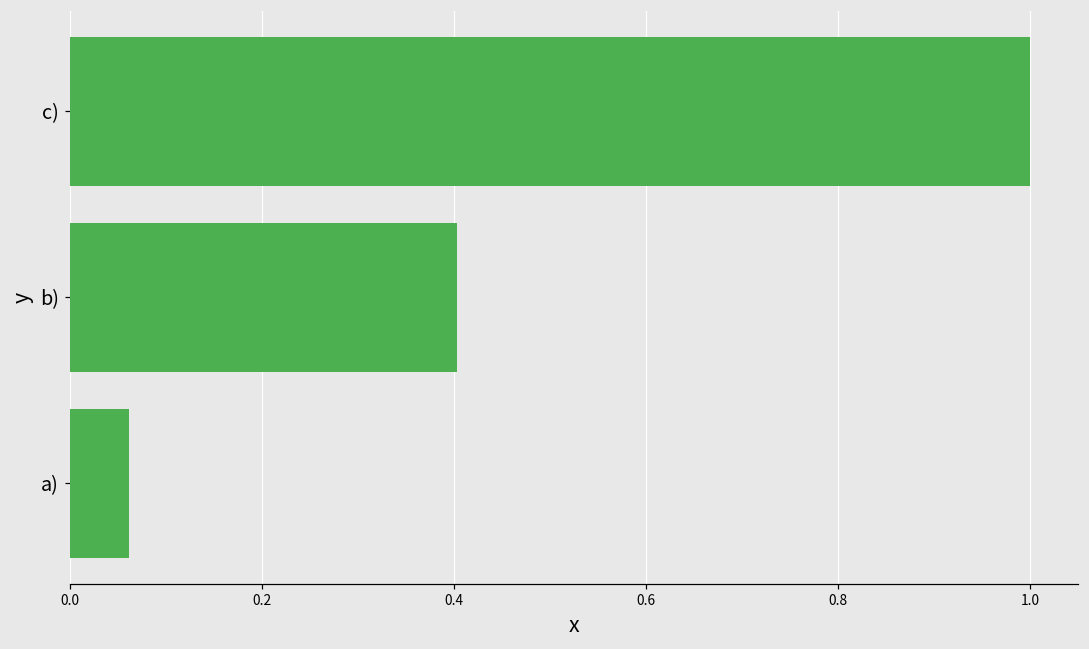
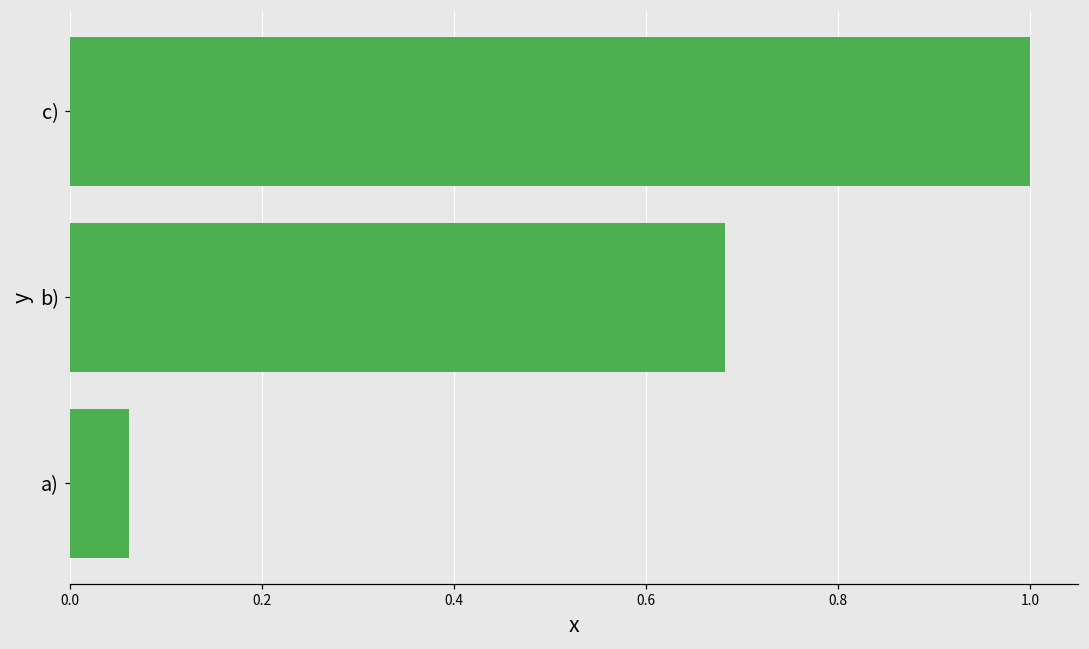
b): 0.40 -> 0.68
